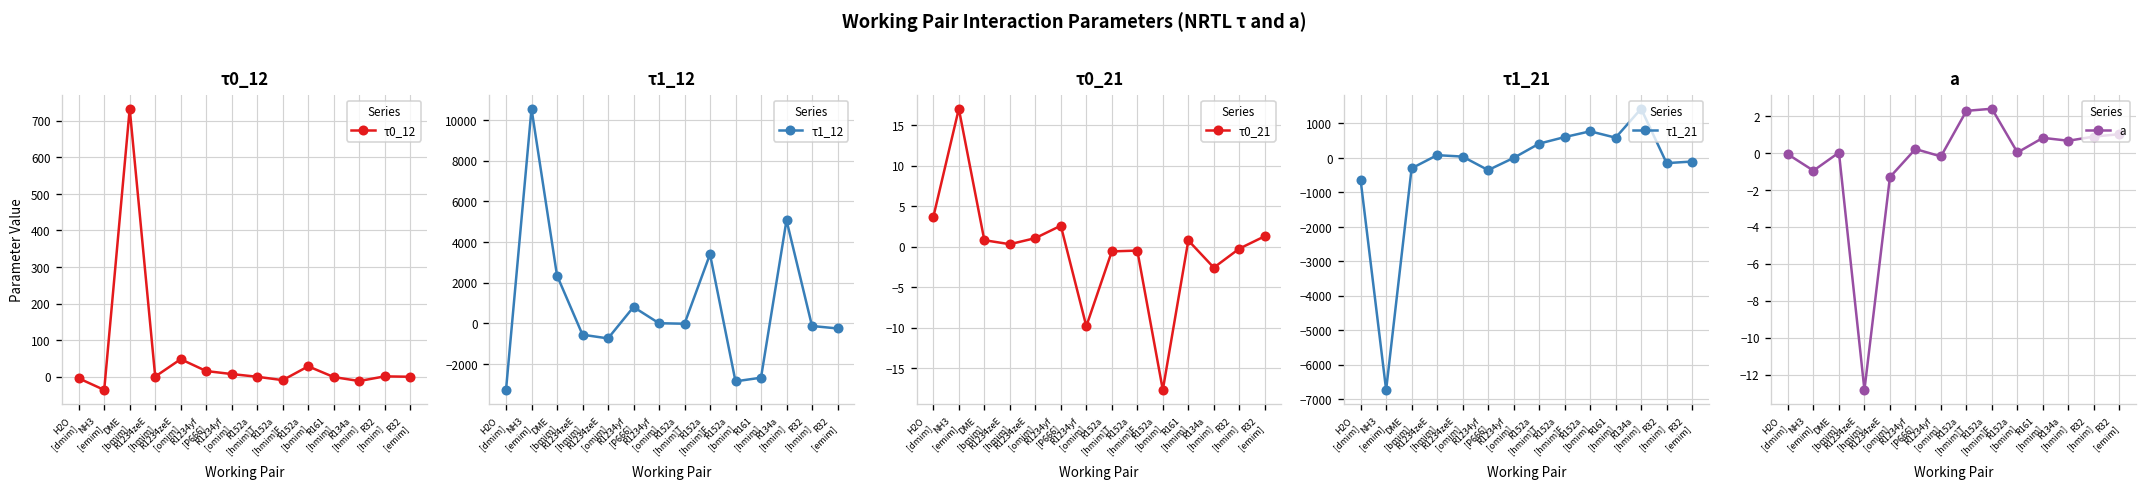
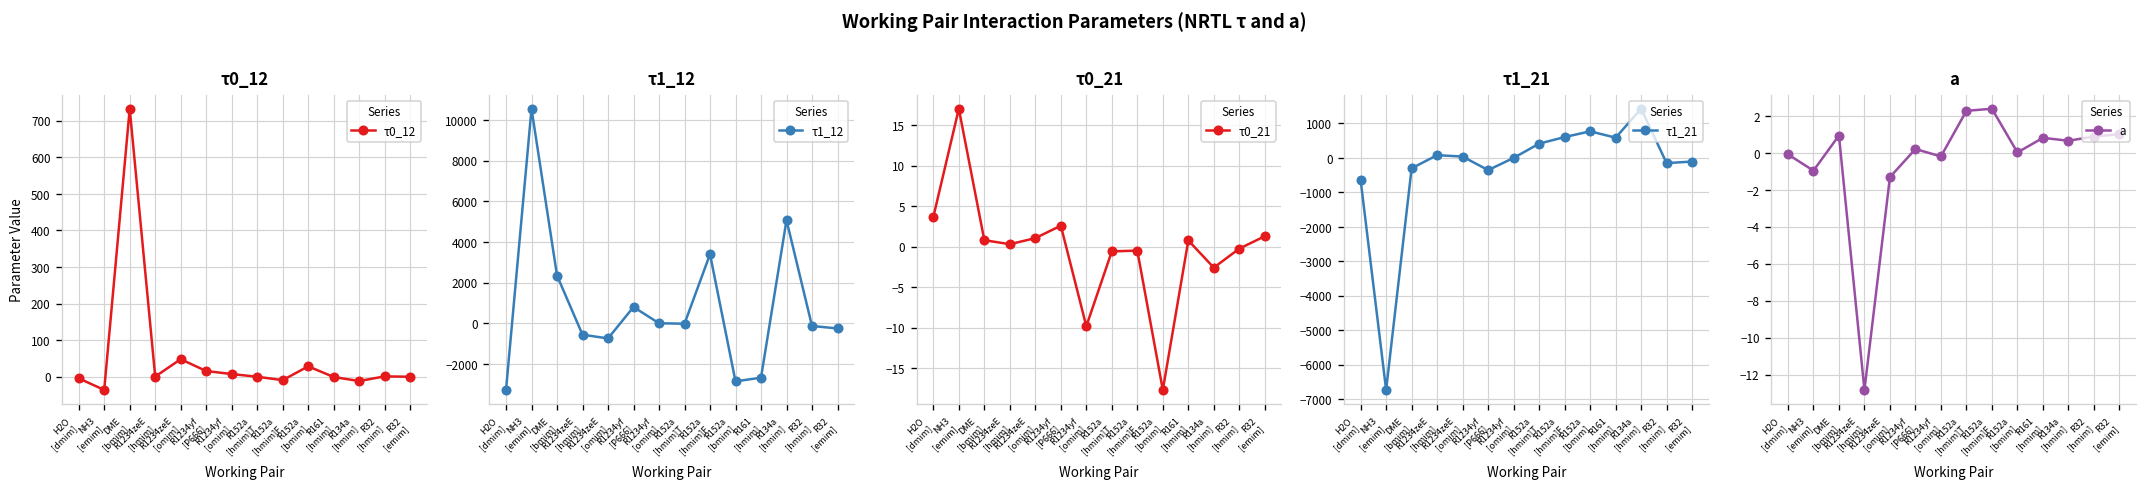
a, DME [bmim]: 0.0 -> 0.9
